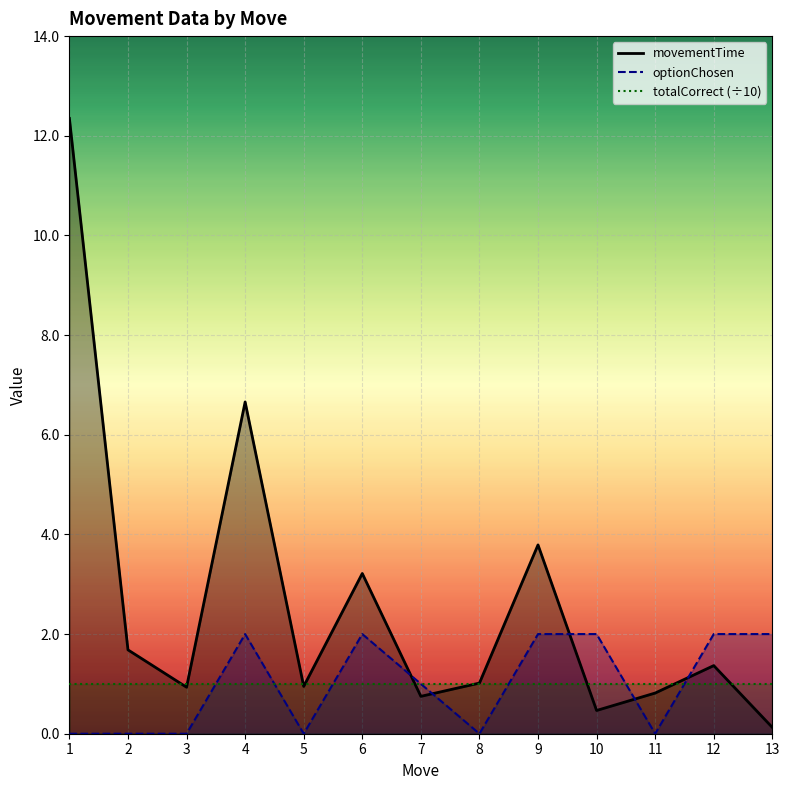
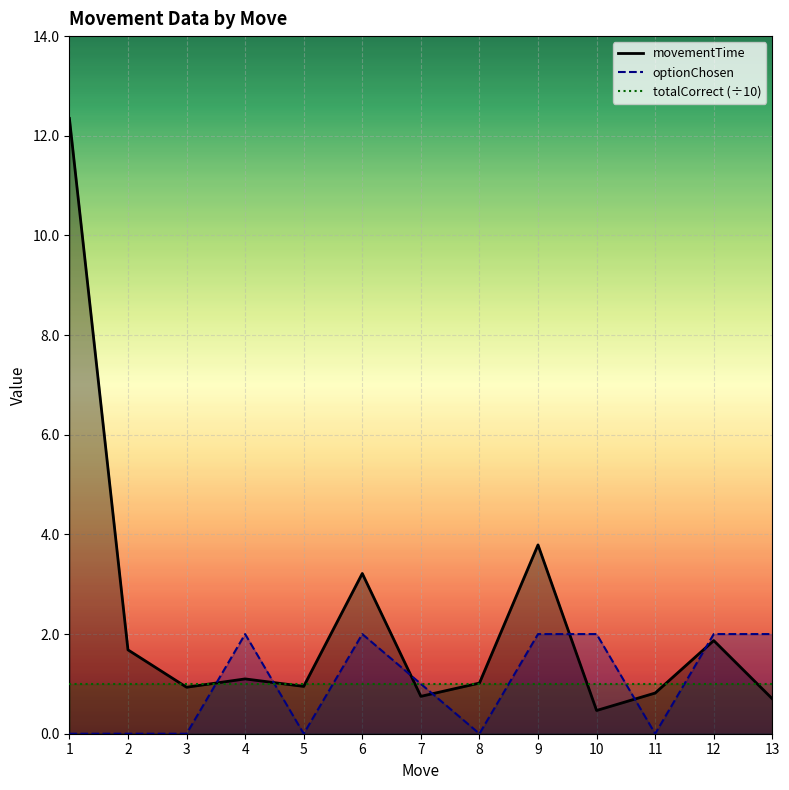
movementTime, 4: 6.7 -> 1.1
movementTime, 12: 1.4 -> 1.9
movementTime, 13: 0.1 -> 0.7
